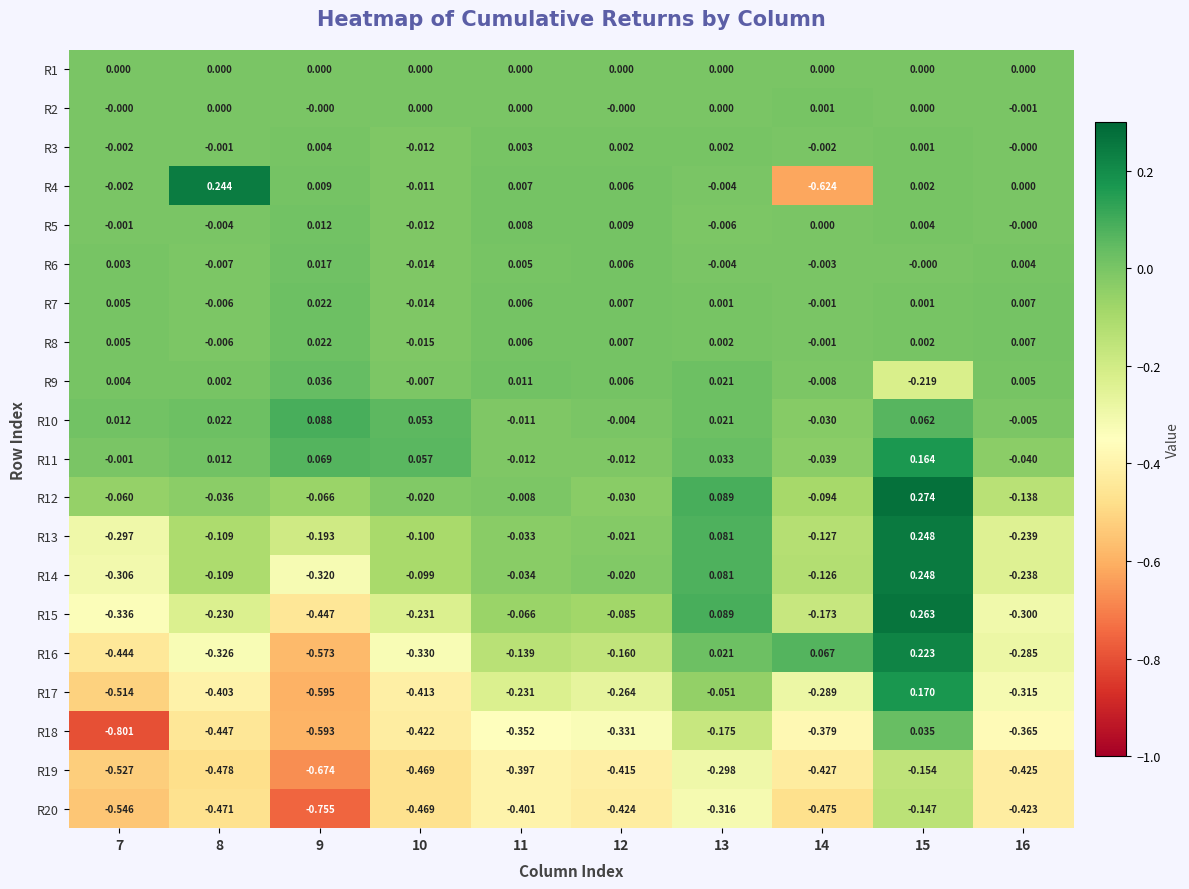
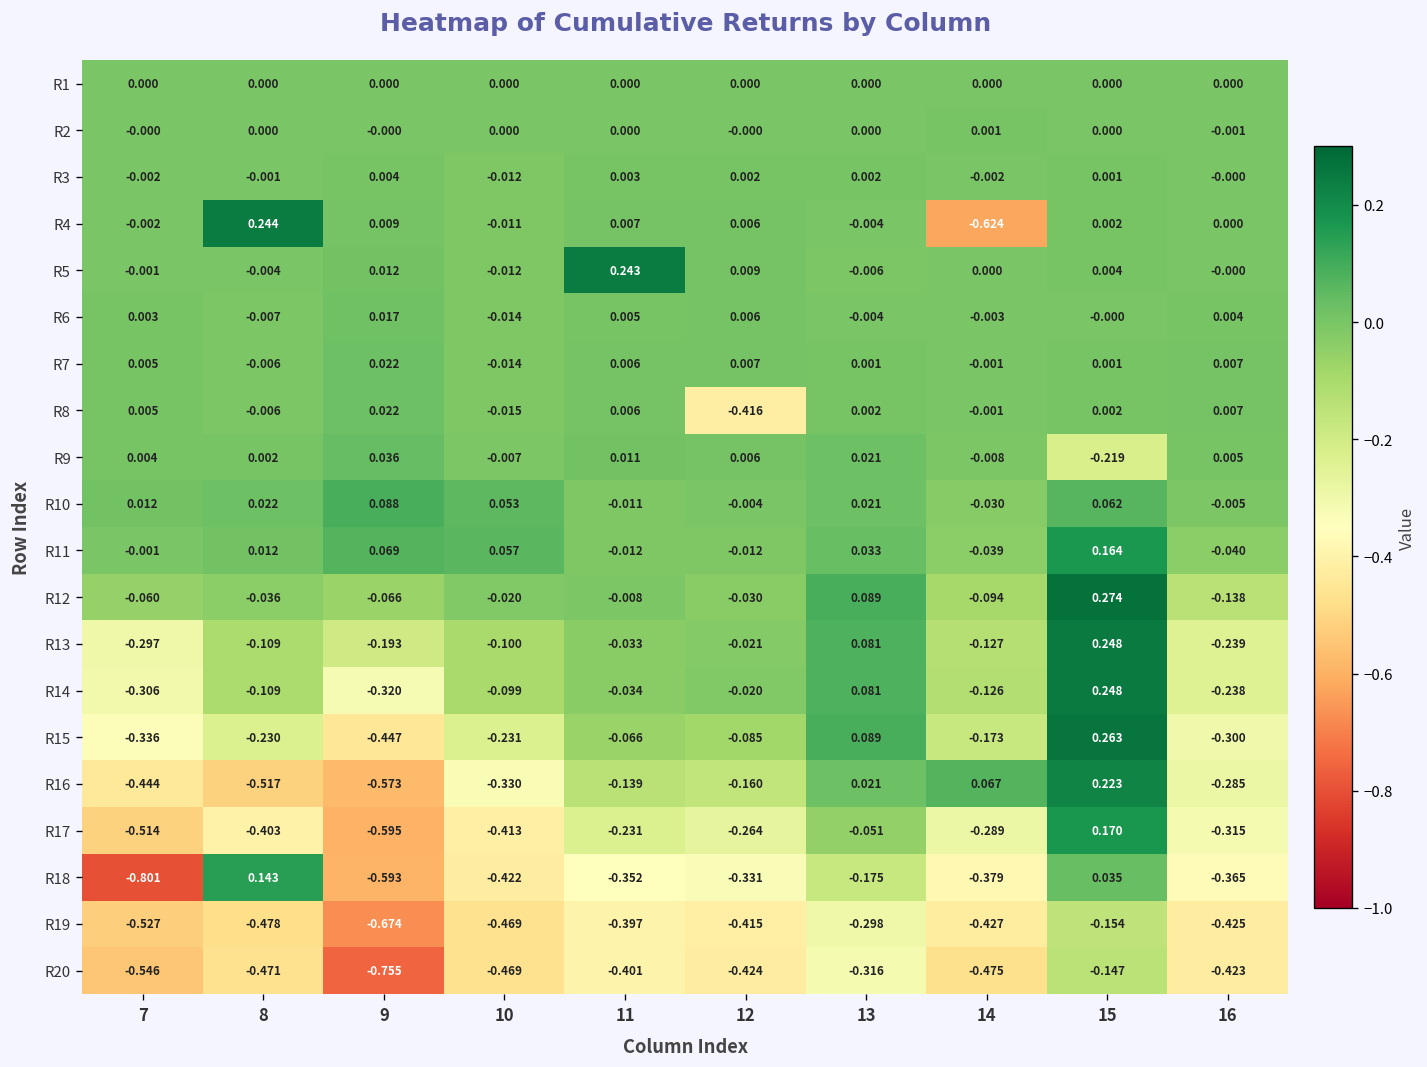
R5, 11: 0.008 -> 0.243
R8, 12: 0.007 -> -0.416
R16, 8: -0.326 -> -0.517
R18, 8: -0.447 -> 0.143
